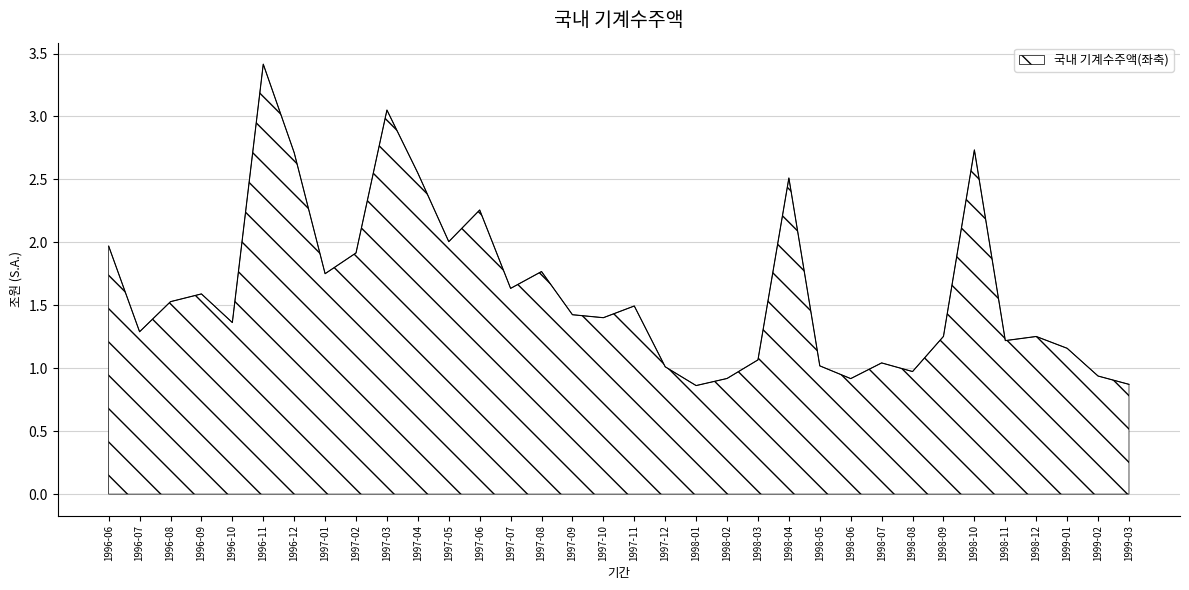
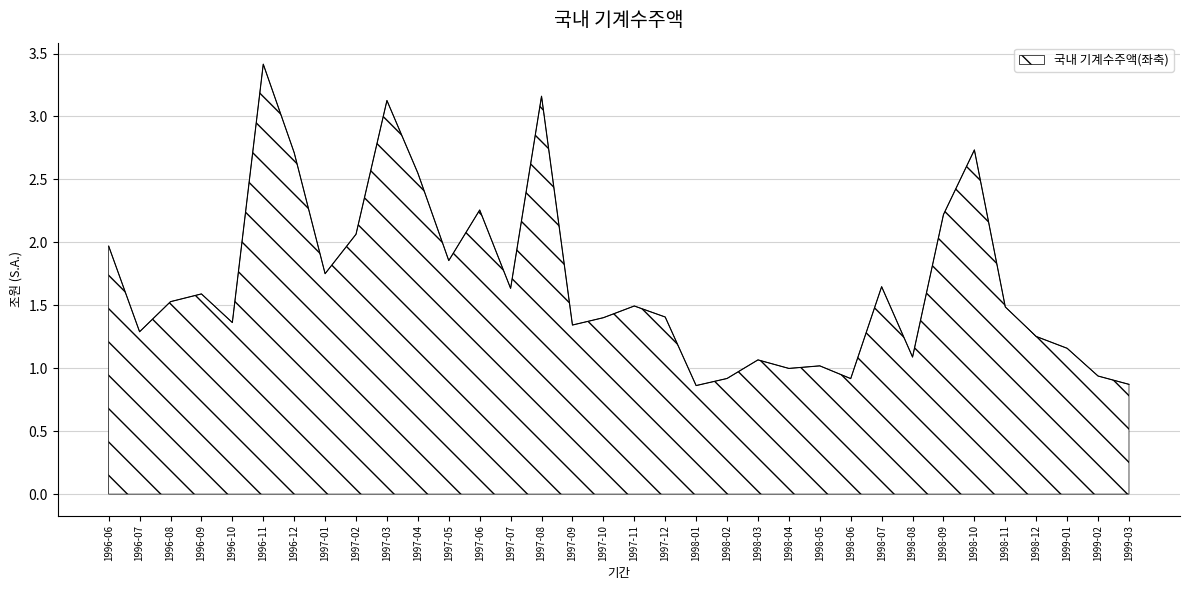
1997-02: 1.92 -> 2.06
1997-03: 3.05 -> 3.13
1997-05: 2.01 -> 1.86
1997-08: 1.77 -> 3.16
1997-09: 1.43 -> 1.34
1997-12: 1.01 -> 1.41
1998-04: 2.51 -> 1.00
1998-07: 1.04 -> 1.65
1998-08: 0.97 -> 1.09
1998-09: 1.25 -> 2.22
1998-11: 1.22 -> 1.49
